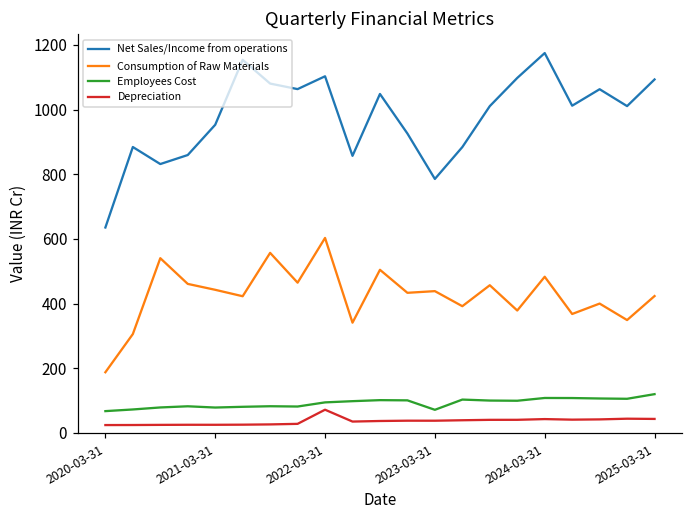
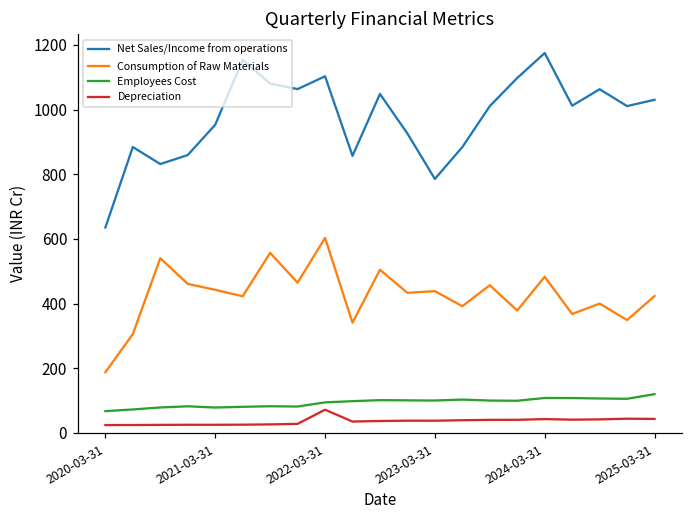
Employees Cost, 2023-03-31: 70 -> 100
Net Sales/Income from operations, 2025-03-31: 1090 -> 1030
